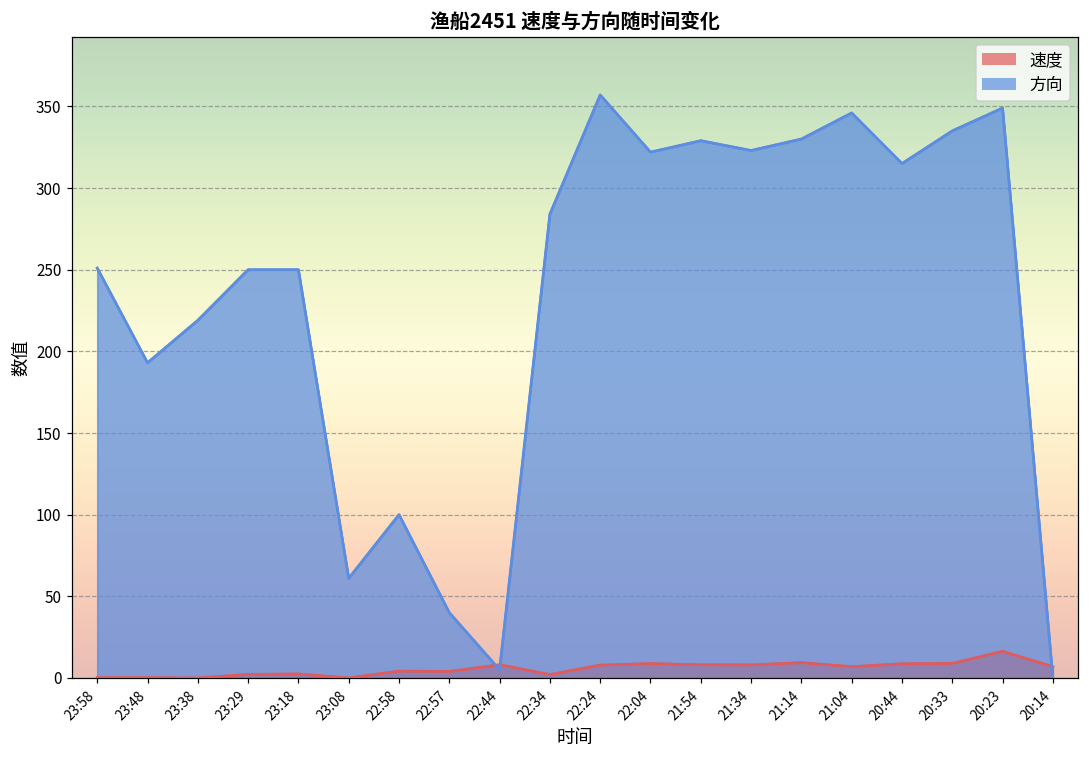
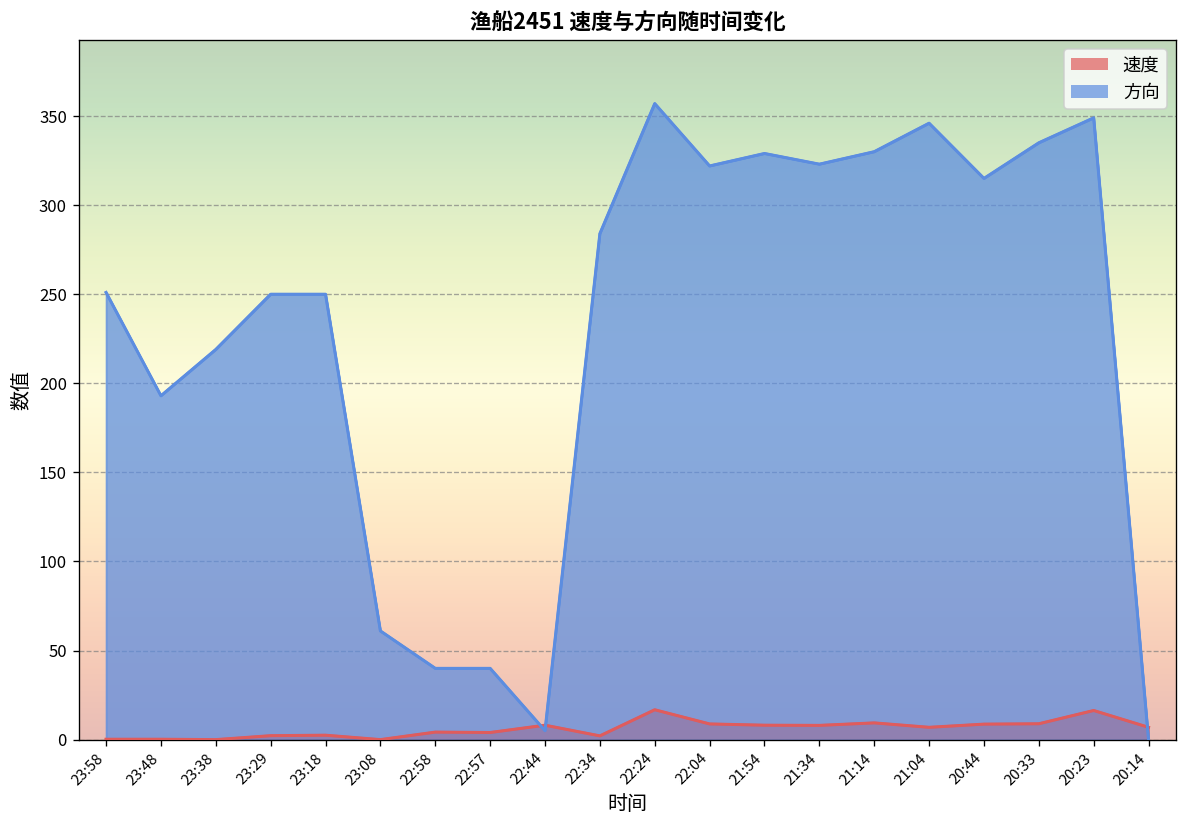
方向, 22:58: 100 -> 40
速度, 22:24: 8 -> 17
